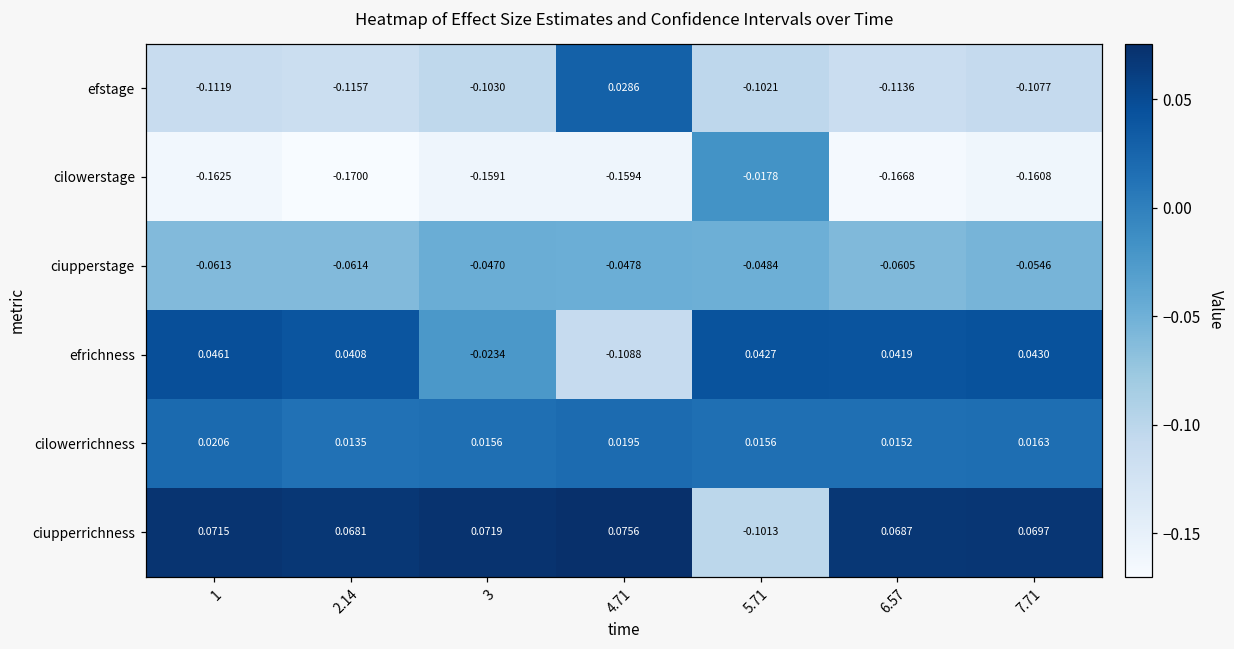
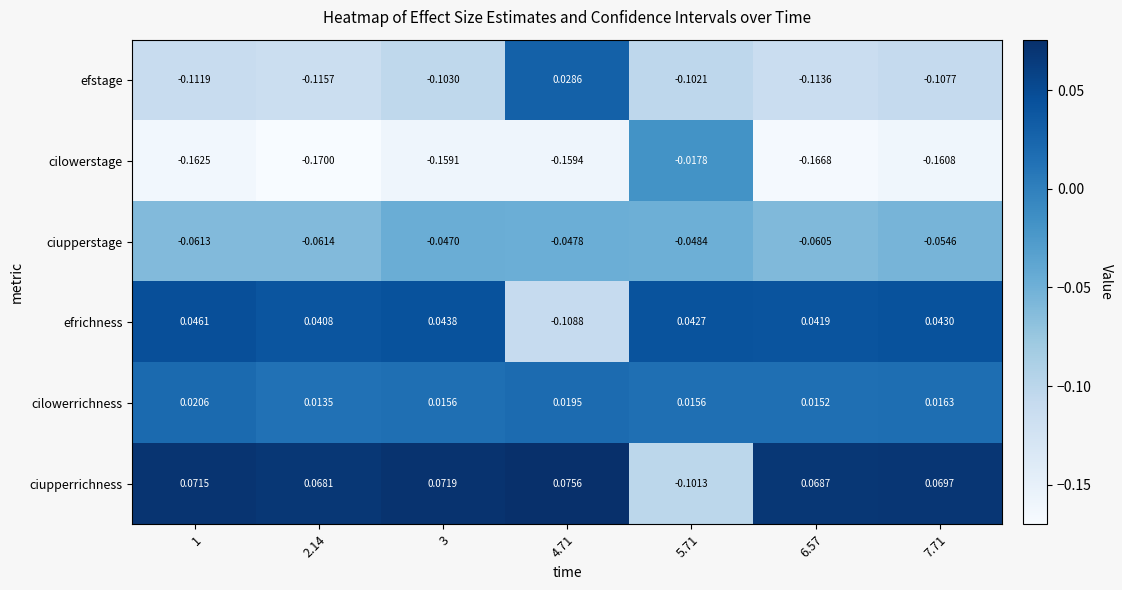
efrichness, 3: -0.0234 -> 0.0438
